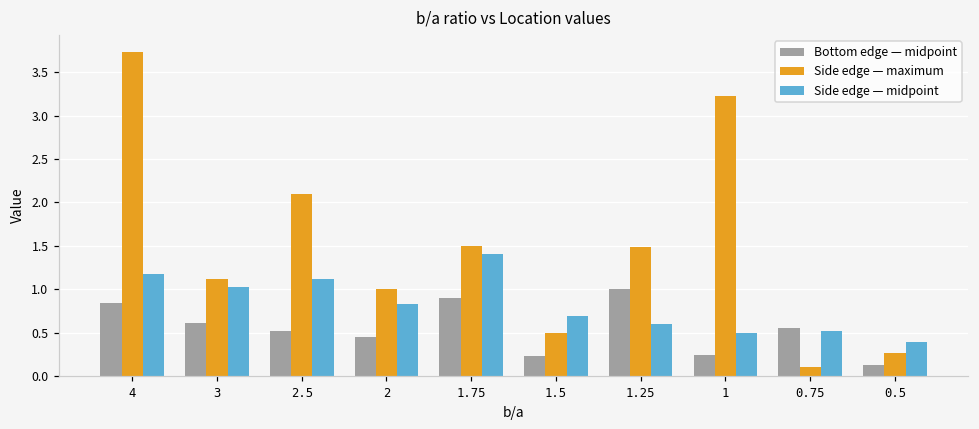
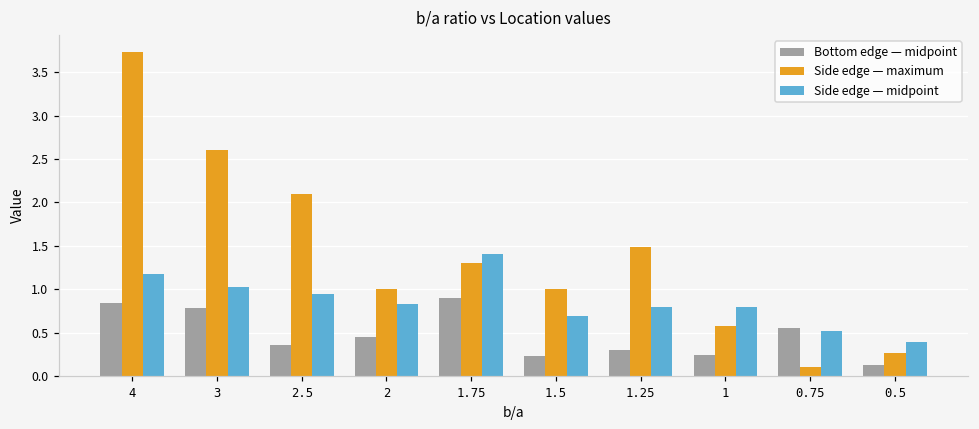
Bottom edge — midpoint, 3: 0.6 -> 0.8
Side edge — maximum, 3: 1.1 -> 2.6
Bottom edge — midpoint, 2.5: 0.5 -> 0.4
Side edge — midpoint, 2.5: 1.1 -> 0.9
Side edge — maximum, 1.75: 1.5 -> 1.3
Side edge — maximum, 1.5: 0.5 -> 1.0
Bottom edge — midpoint, 1.25: 1.0 -> 0.3
Side edge — midpoint, 1.25: 0.6 -> 0.8
Side edge — maximum, 1: 3.2 -> 0.6
Side edge — midpoint, 1: 0.5 -> 0.8
